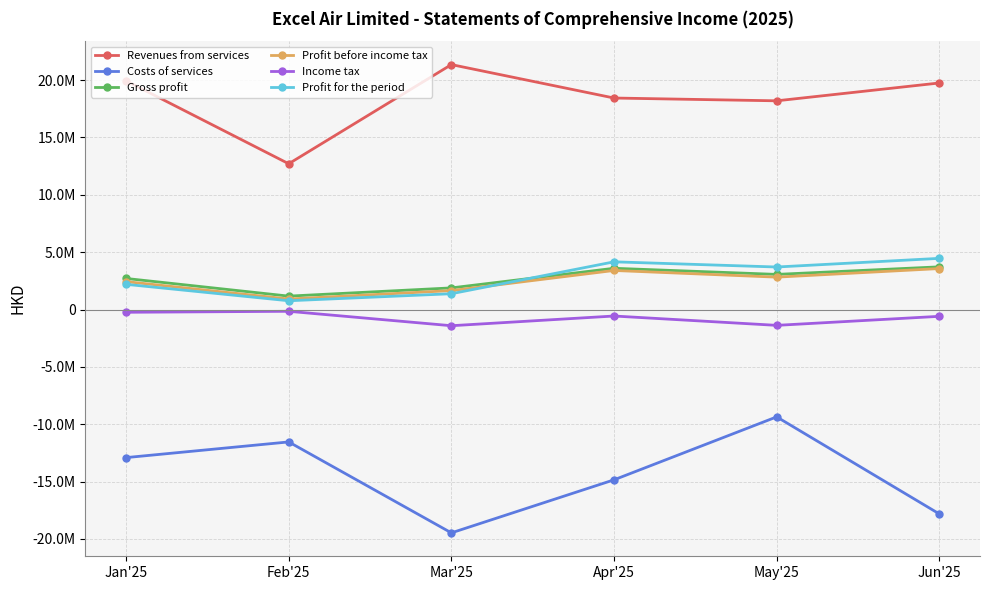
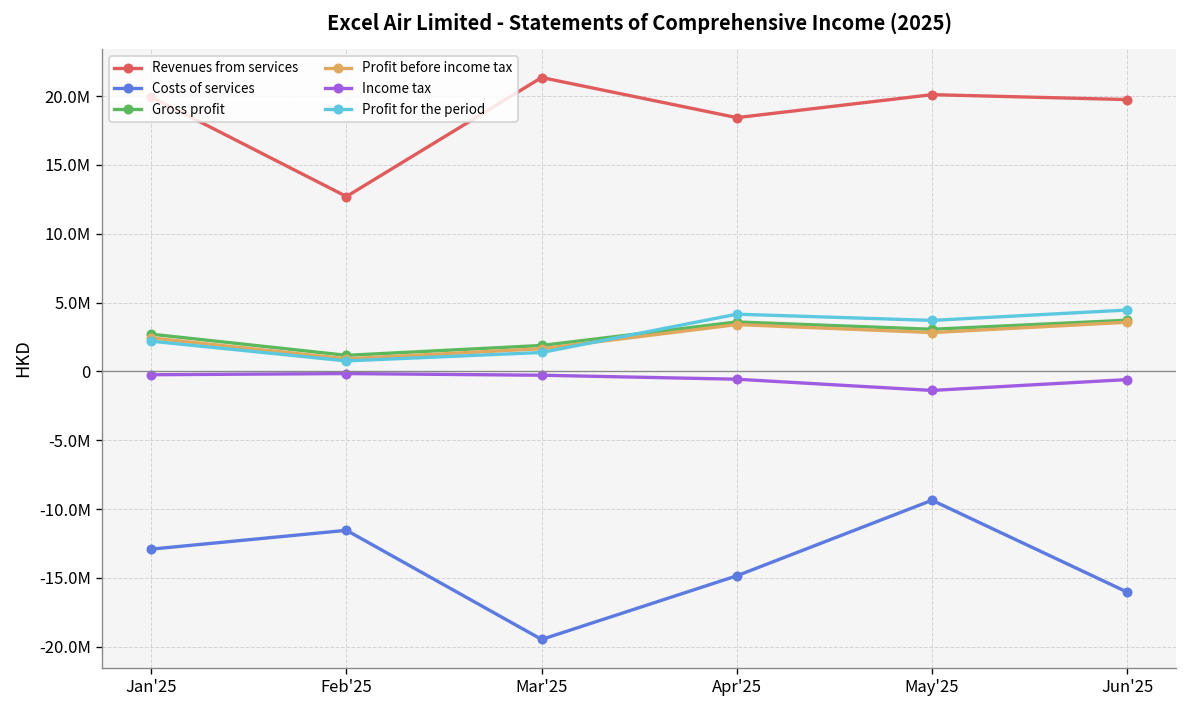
Income tax, Mar'25: -1400000 -> -300000
Revenues from services, May'25: 18200000 -> 20100000
Costs of services, Jun'25: -17800000 -> -16000000
